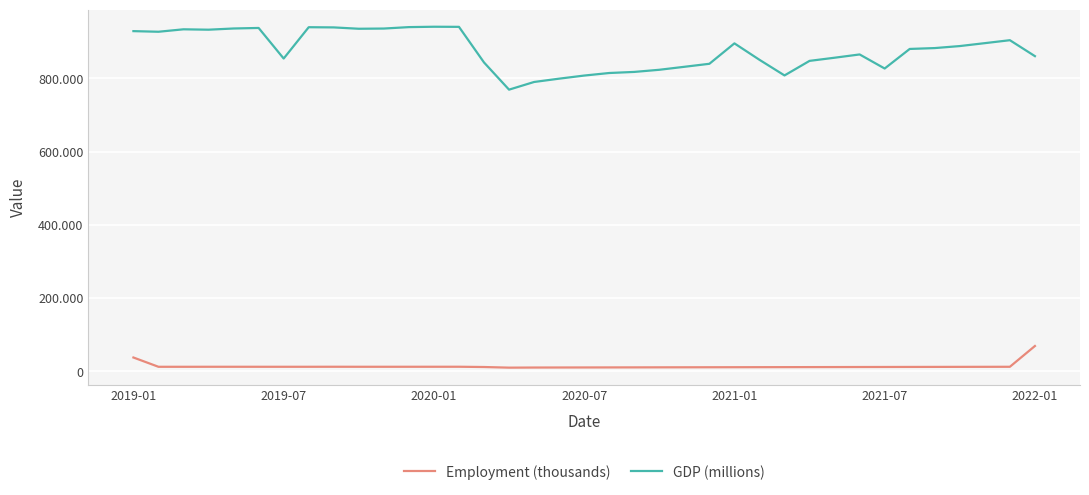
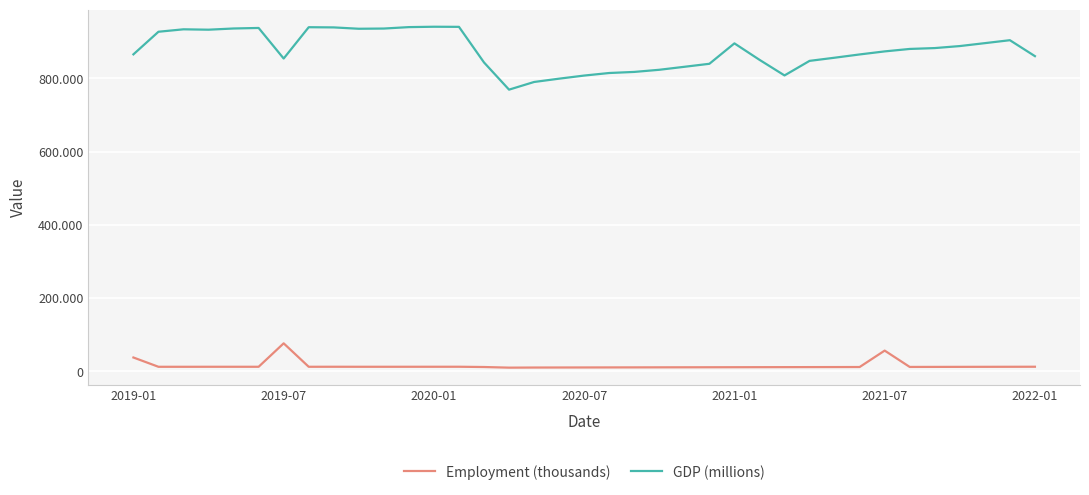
GDP (millions), 2019-01: 930 -> 870
Employment (thousands), 2019-07: 10 -> 80
Employment (thousands), 2021-07: 10 -> 60
GDP (millions), 2021-07: 830 -> 870
Employment (thousands), 2022-01: 70 -> 10
